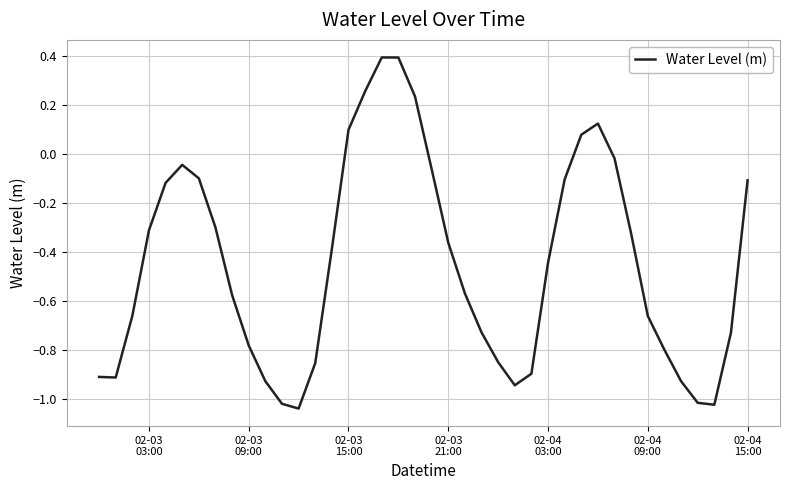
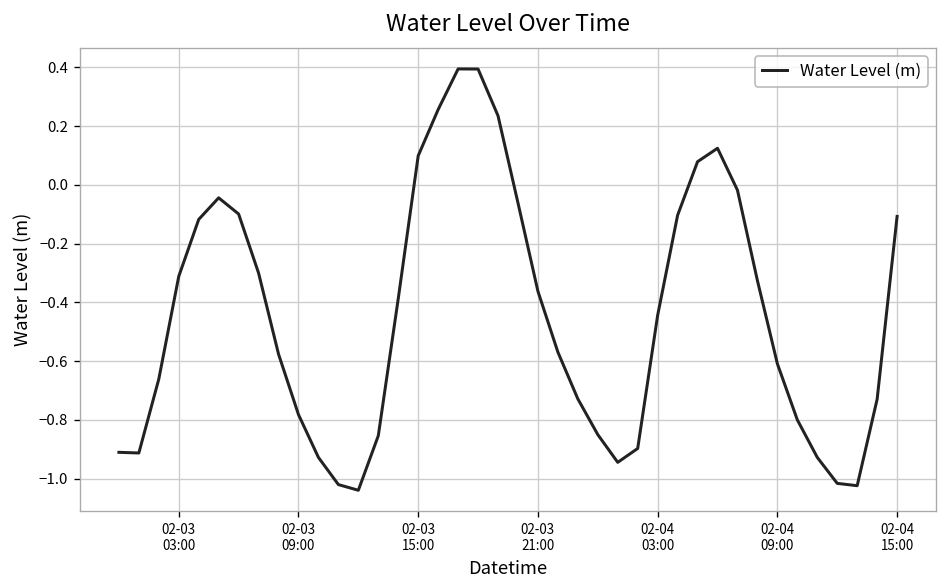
02-04 09:00: -0.66 -> -0.61
